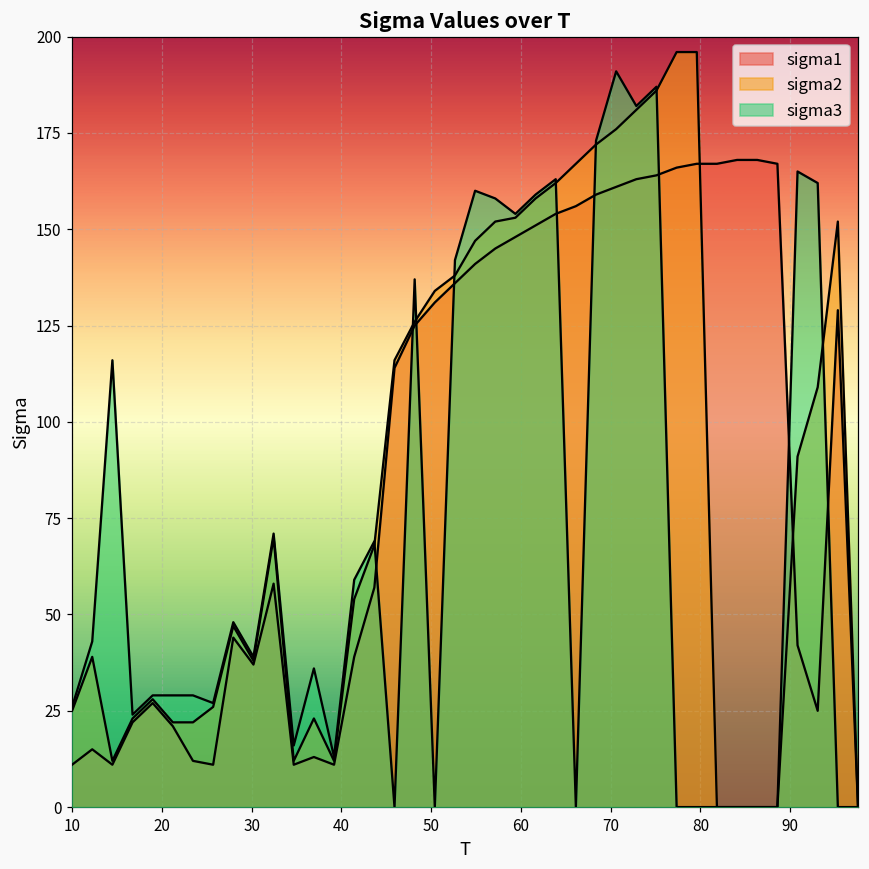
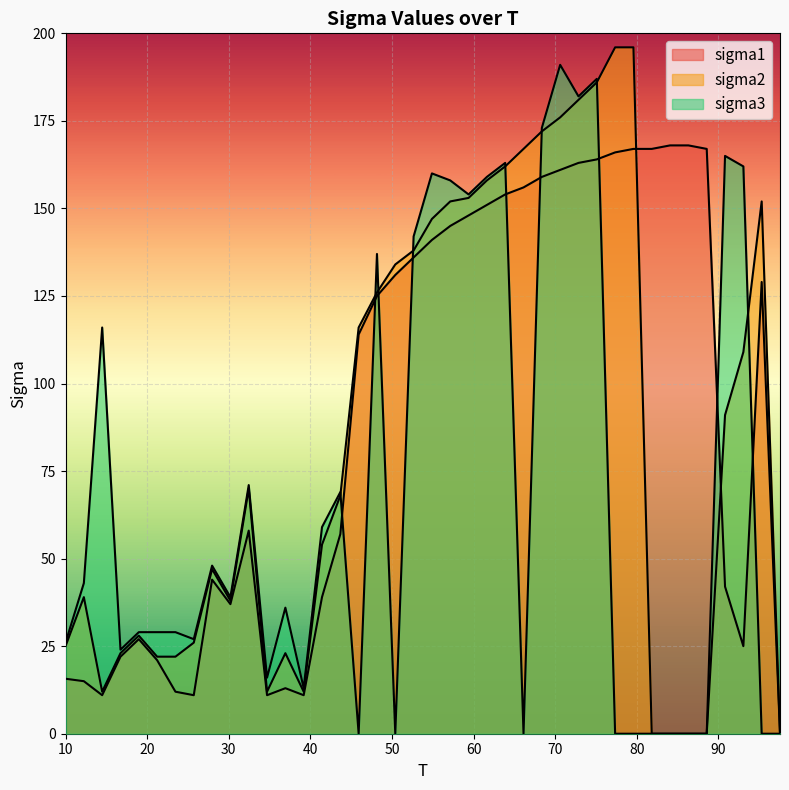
sigma1, 10: 11 -> 16
